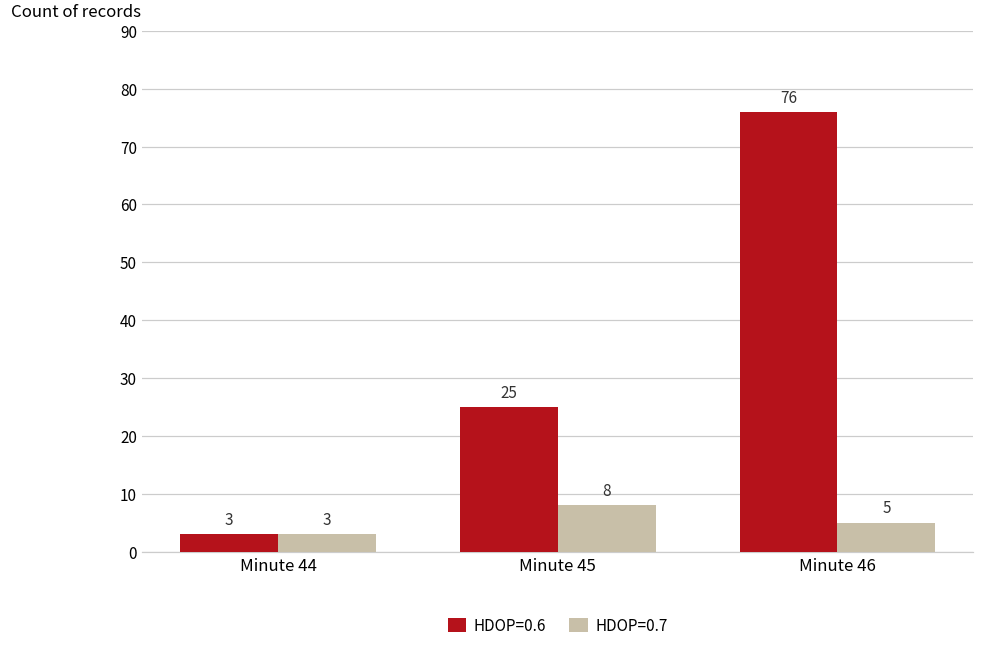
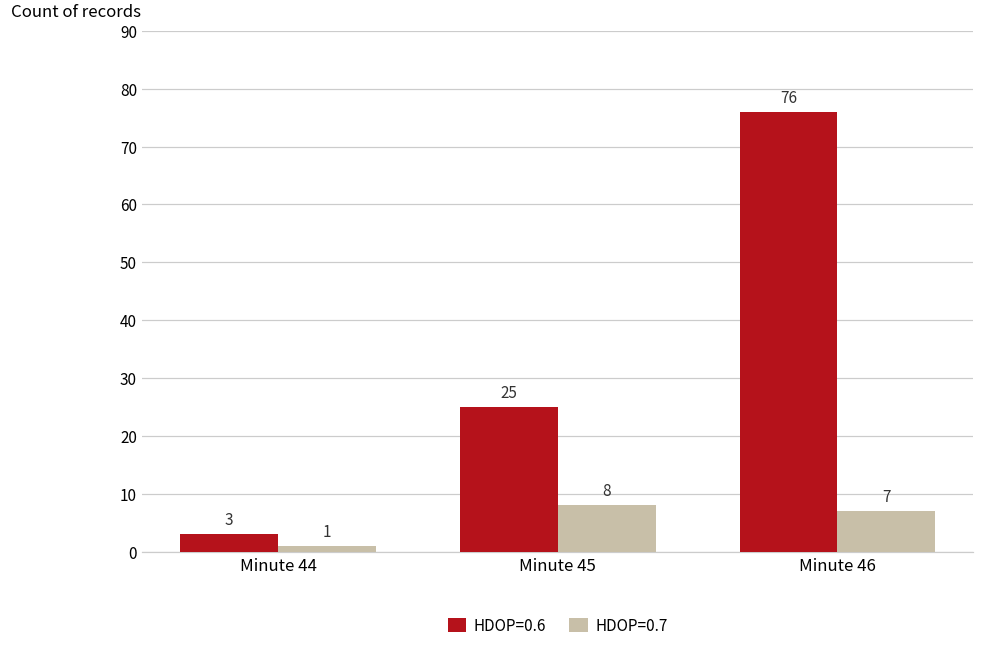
HDOP=0.7, Minute 44: 3 -> 1
HDOP=0.7, Minute 46: 5 -> 7
